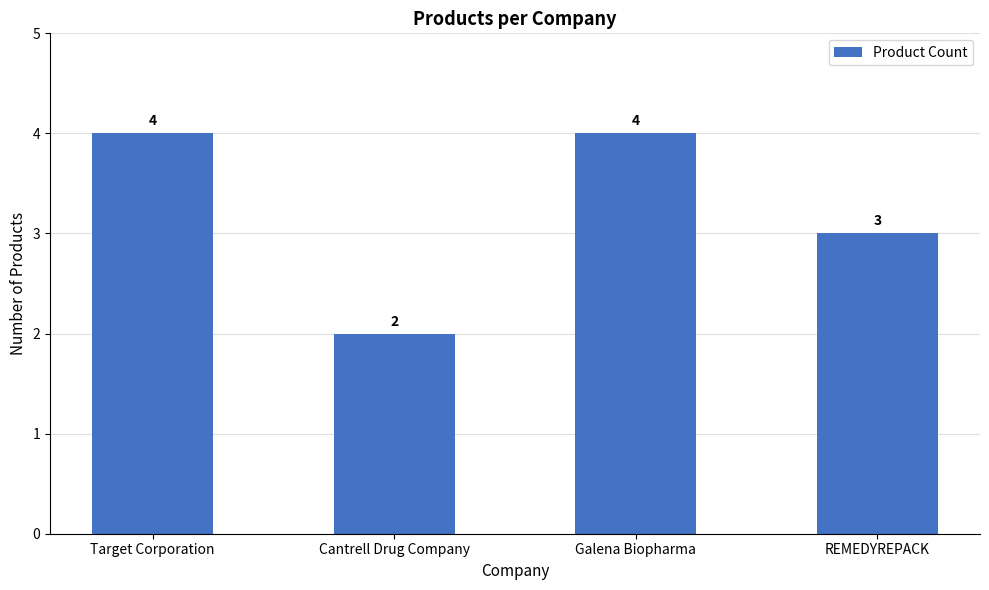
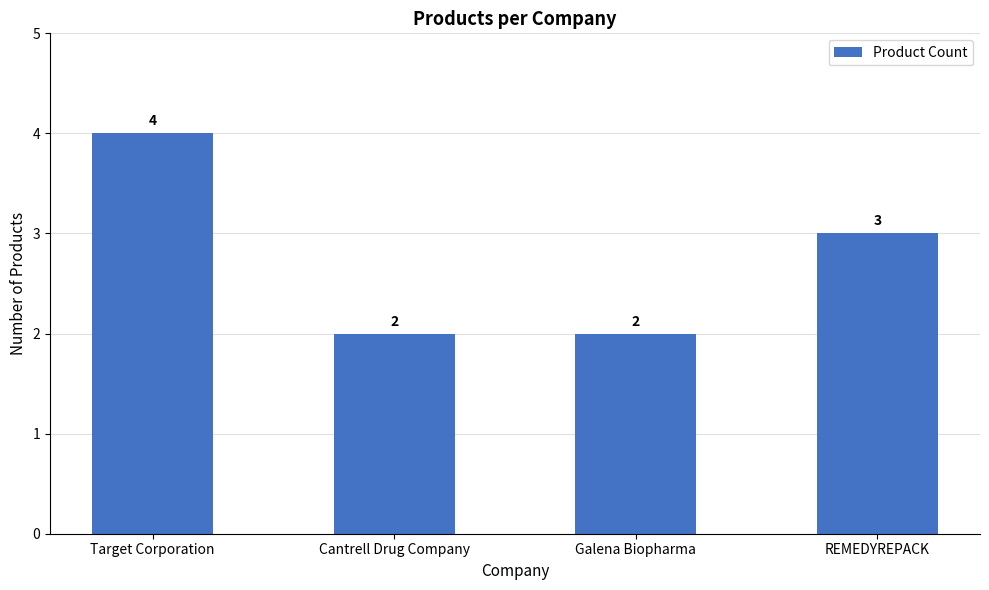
Galena Biopharma: 4 -> 2
